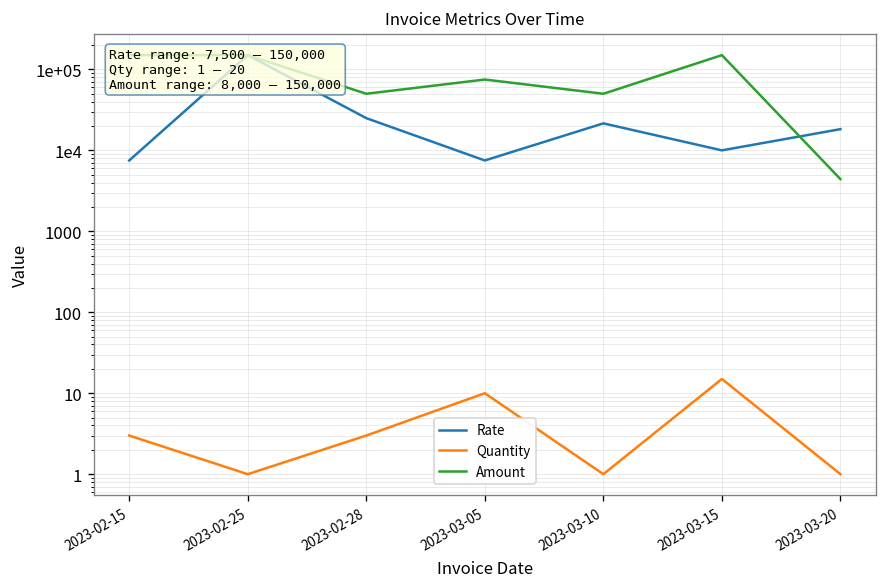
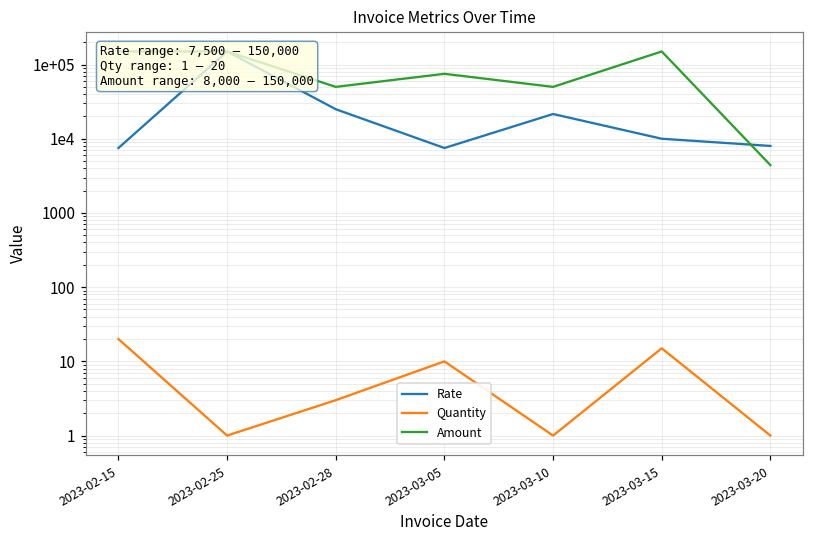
Quantity, 2023-02-15: 3 -> 20
Rate, 2023-03-20: 18000 -> 8000
